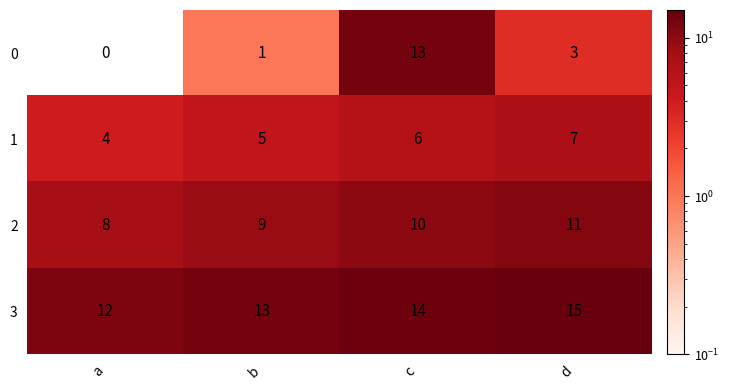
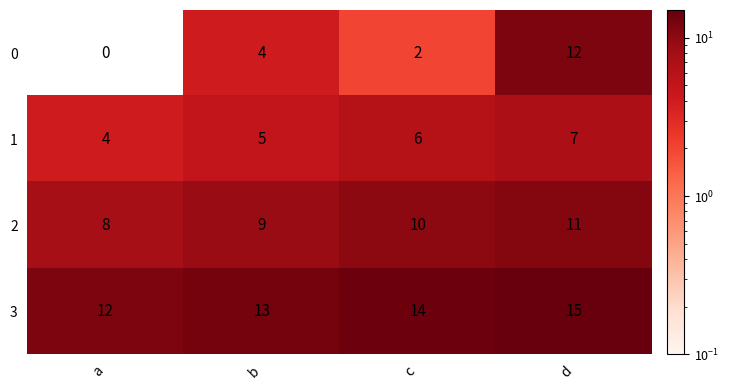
0, b: 1 -> 4
0, c: 13 -> 2
0, d: 3 -> 12
